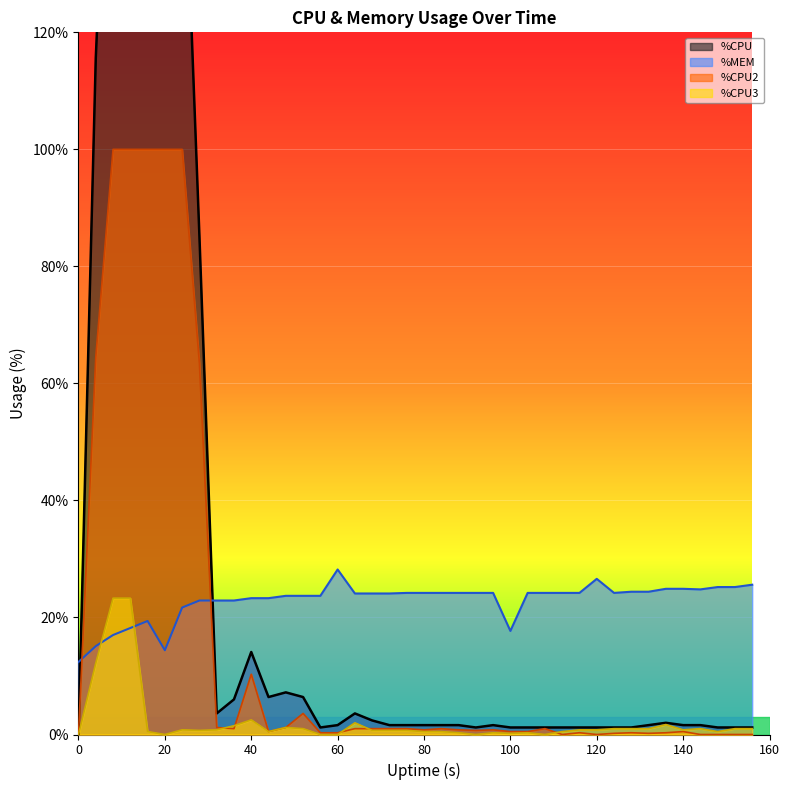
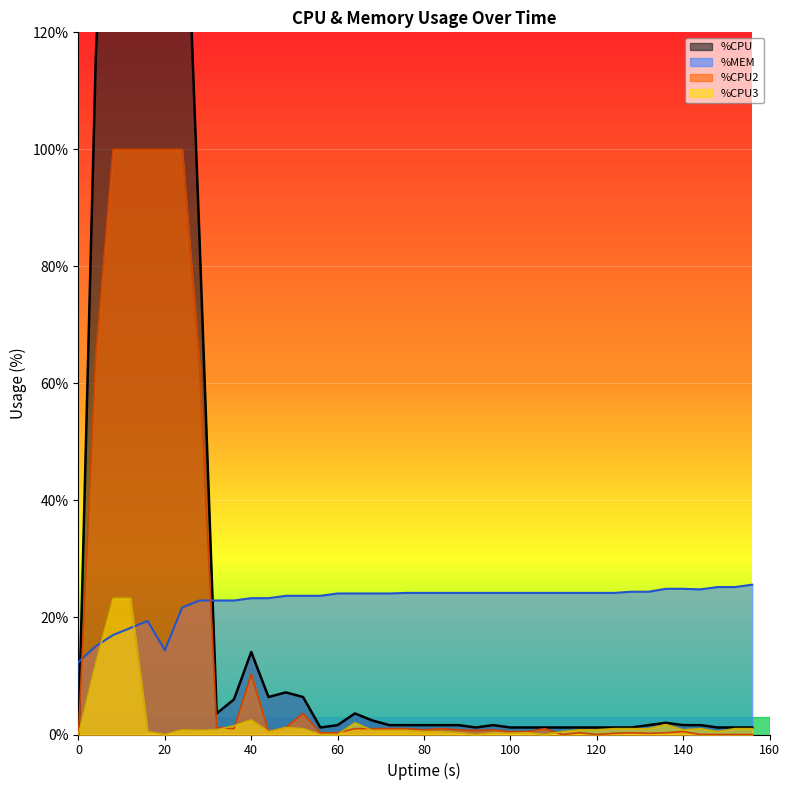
%MEM, 60: 28% -> 24%
%MEM, 100: 18% -> 24%
%MEM, 120: 27% -> 24%
